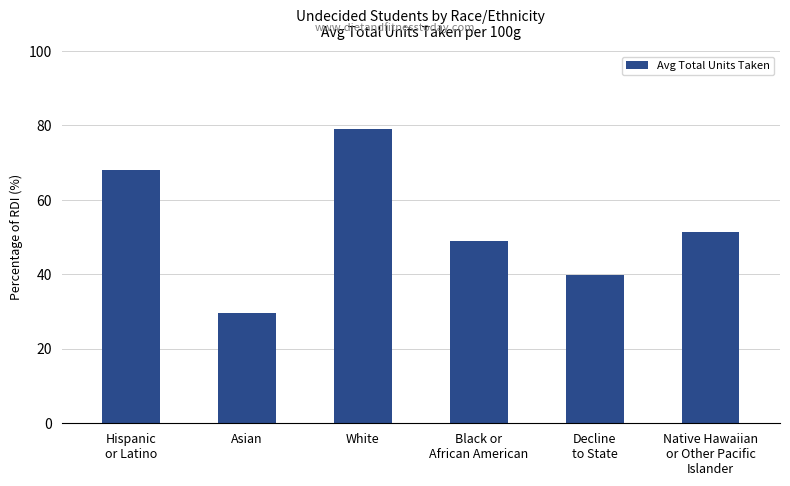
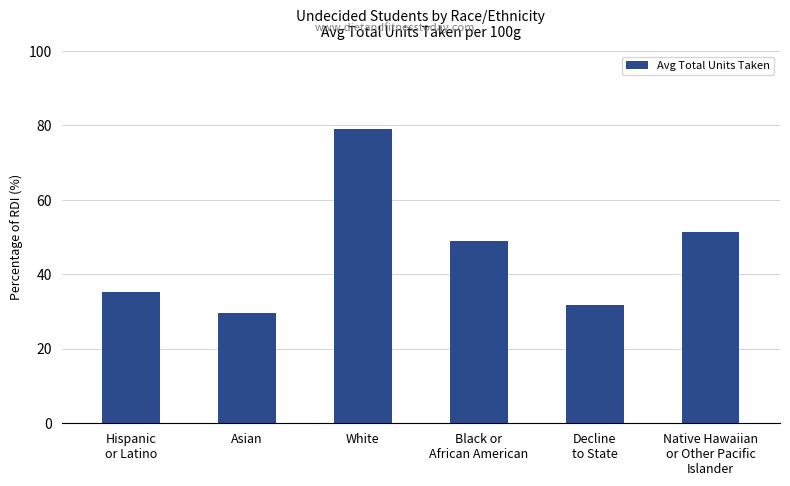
Hispanic or Latino: 68 -> 35
Decline to State: 40 -> 32
